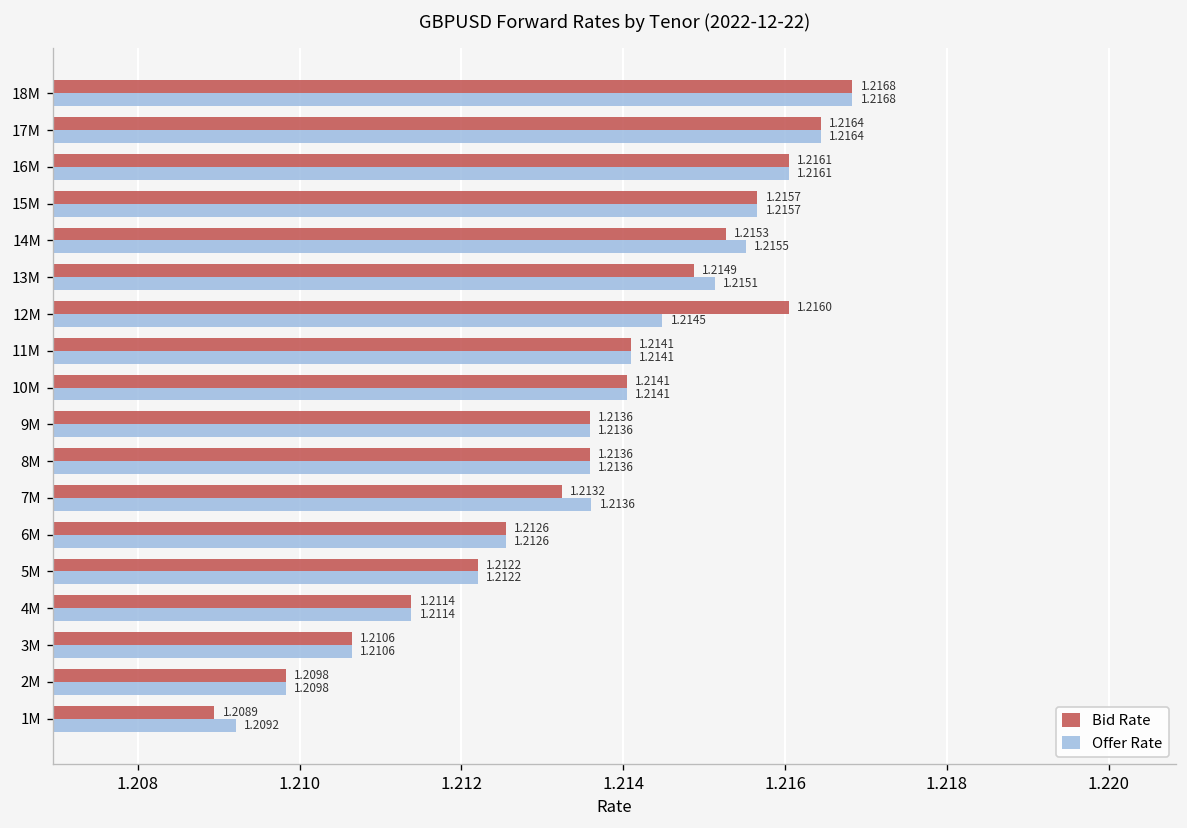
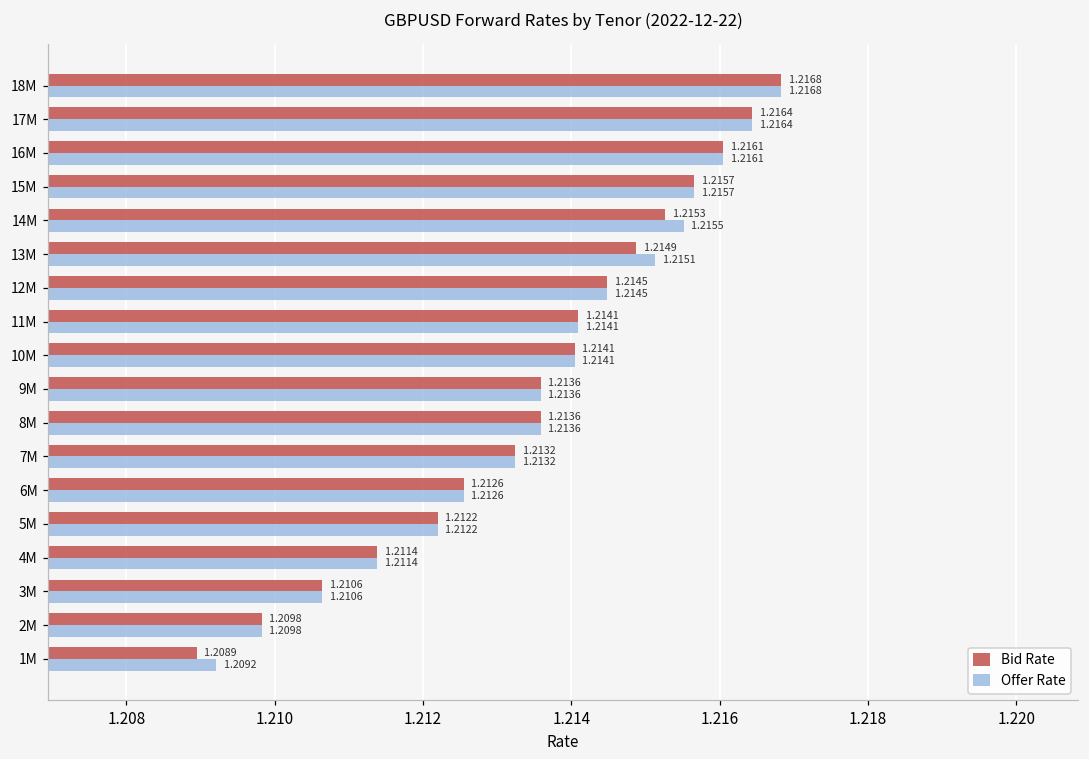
Bid Rate, 12M: 1.2160 -> 1.2145
Offer Rate, 7M: 1.2136 -> 1.2132
